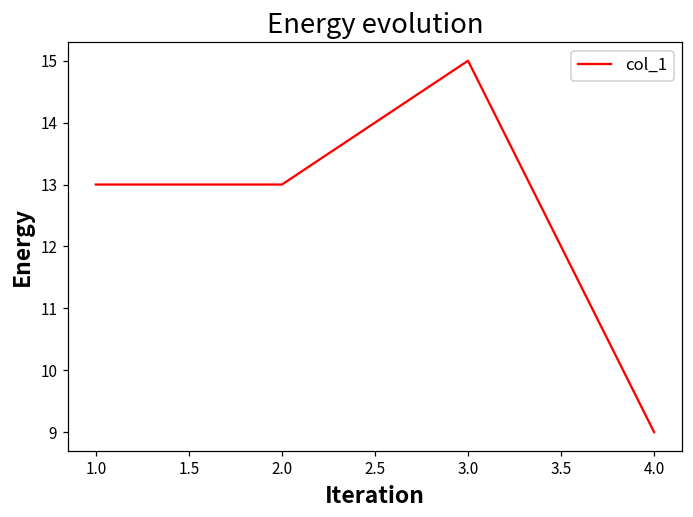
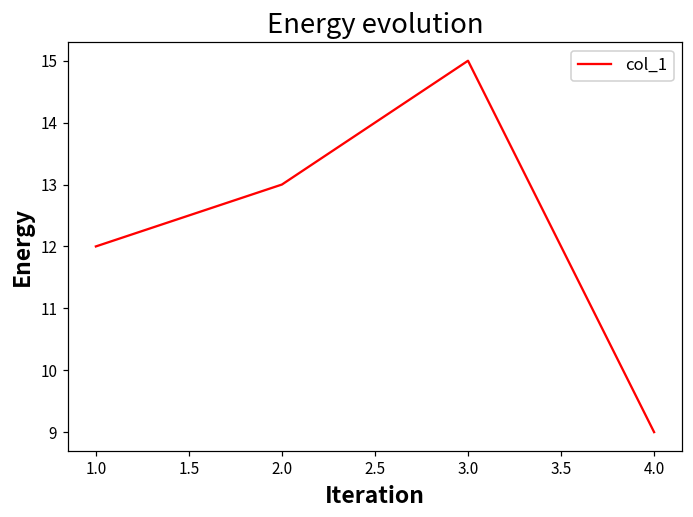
1.0: 13 -> 12
